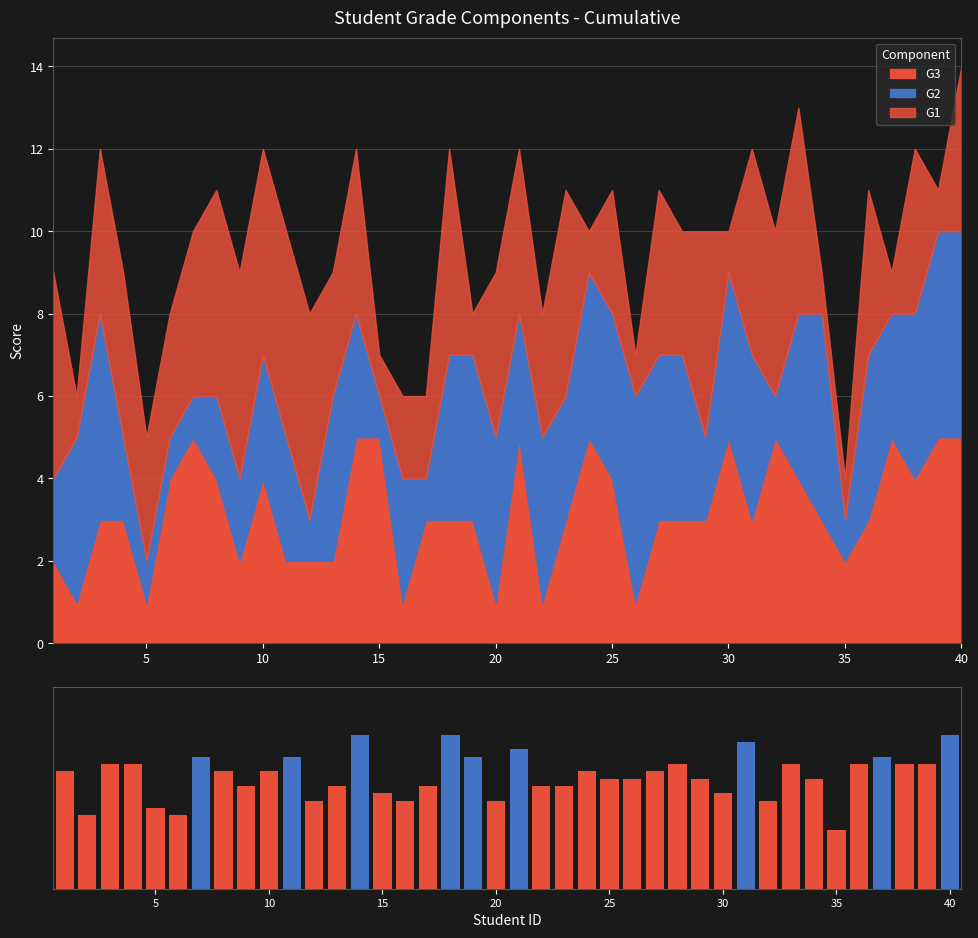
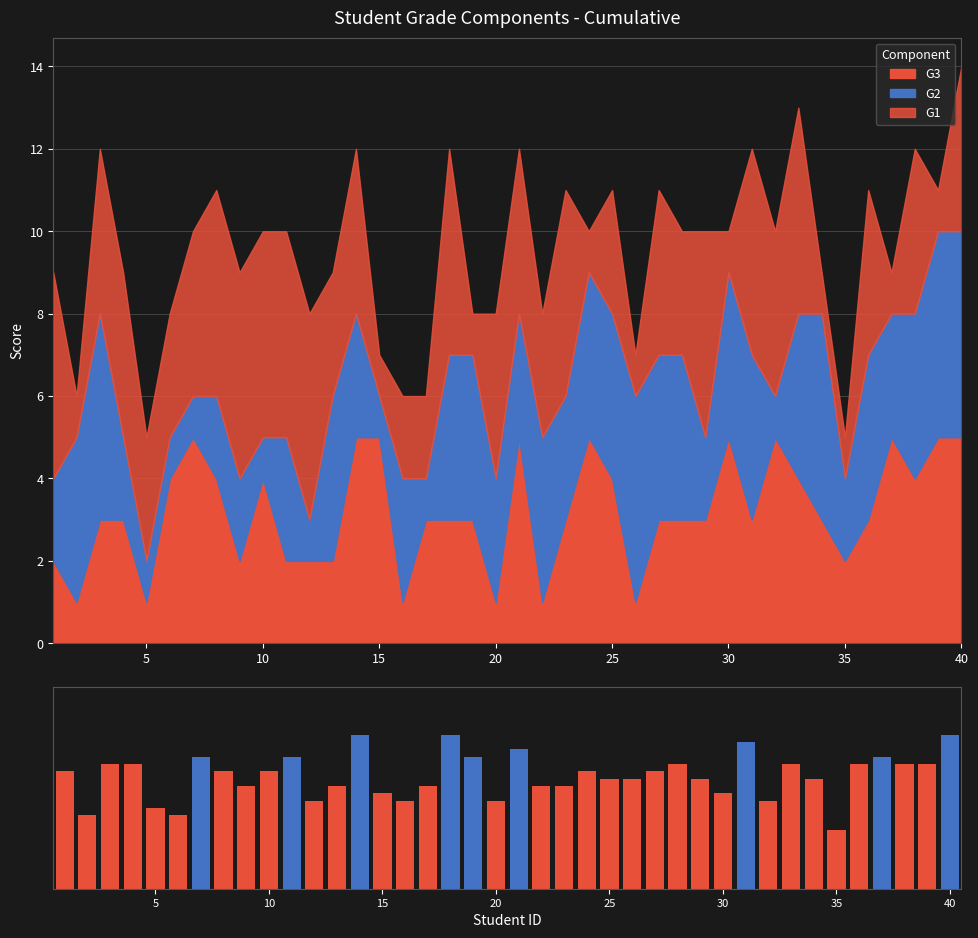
Student Grade Components - Cumulative, G2, 10: 3 -> 1
Student Grade Components - Cumulative, G2, 20: 4 -> 3
Student Grade Components - Cumulative, G2, 35: 1 -> 2
